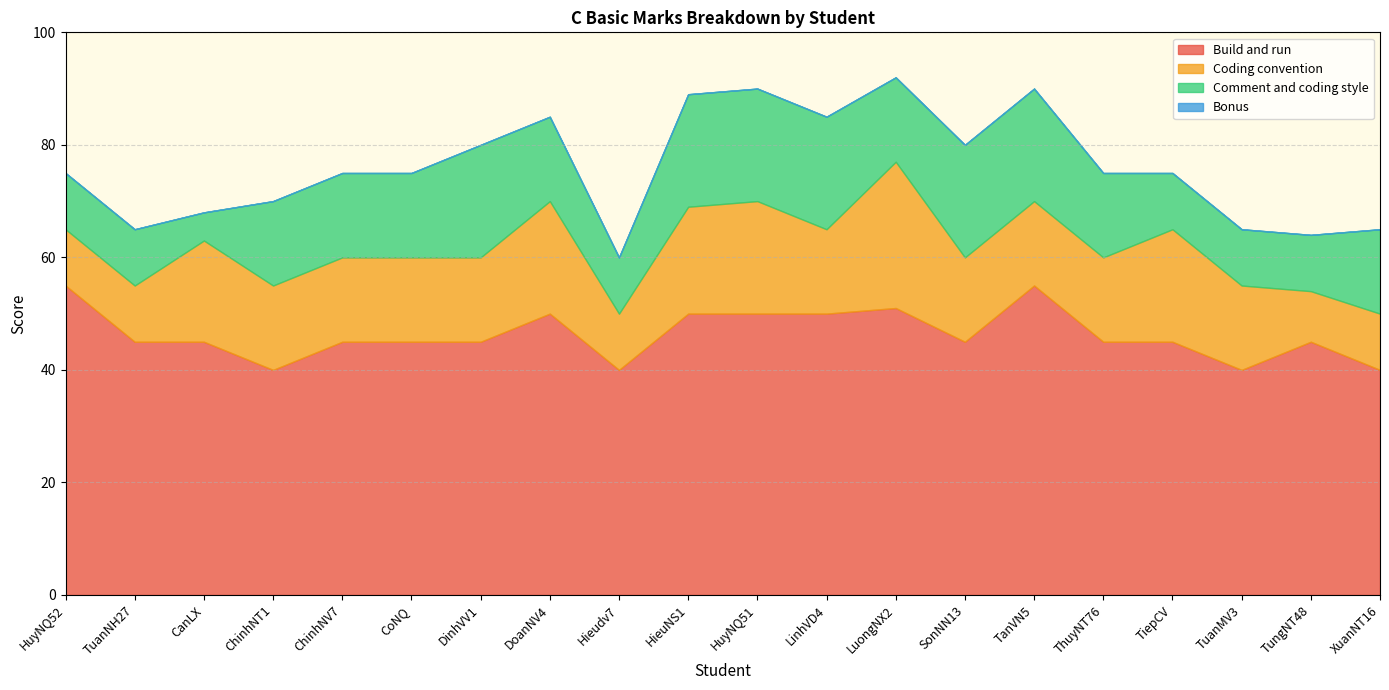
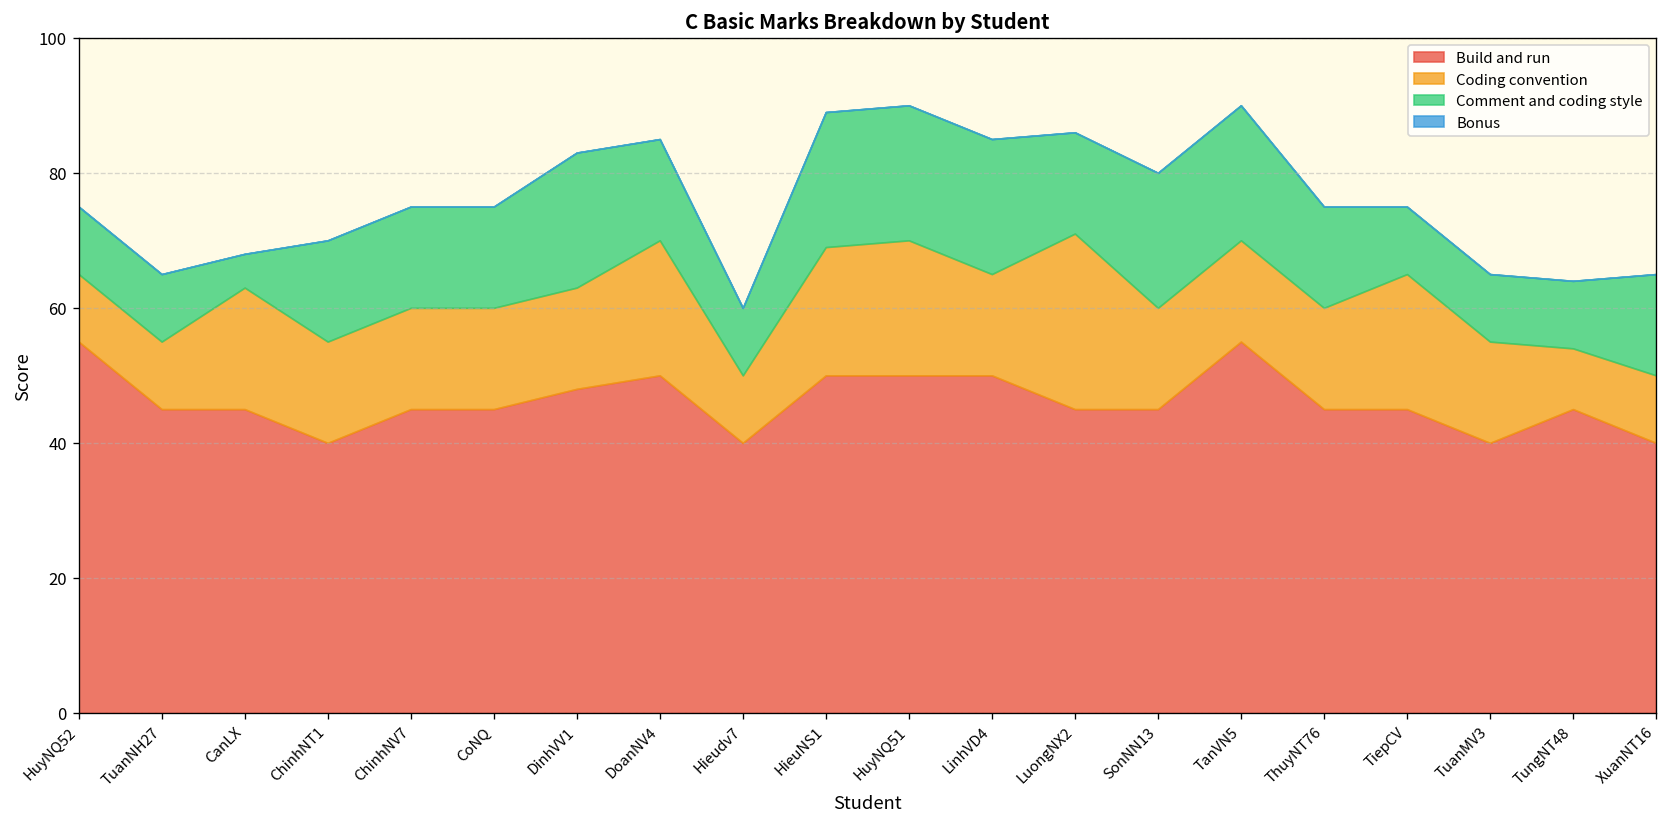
Build and run, DinhVV1: 45 -> 48
Build and run, LuongNX2: 51 -> 45
